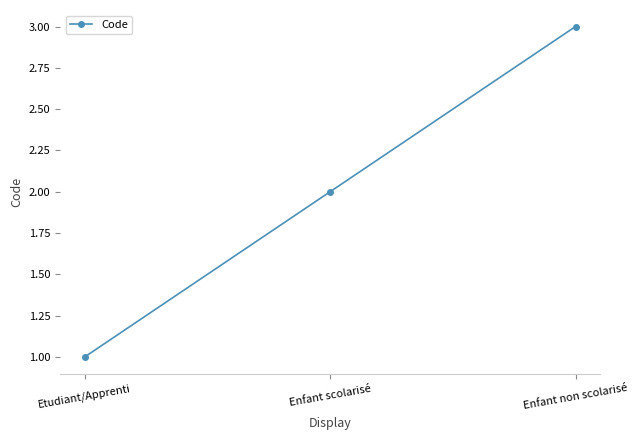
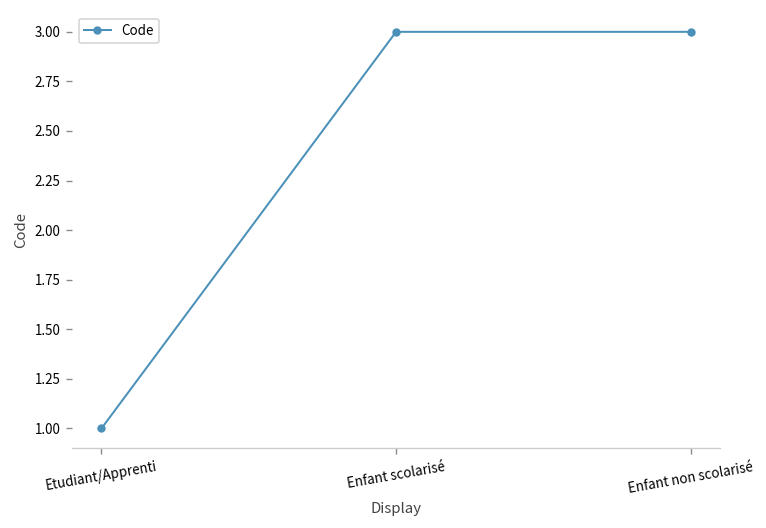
Enfant scolarisé: 2 -> 3
